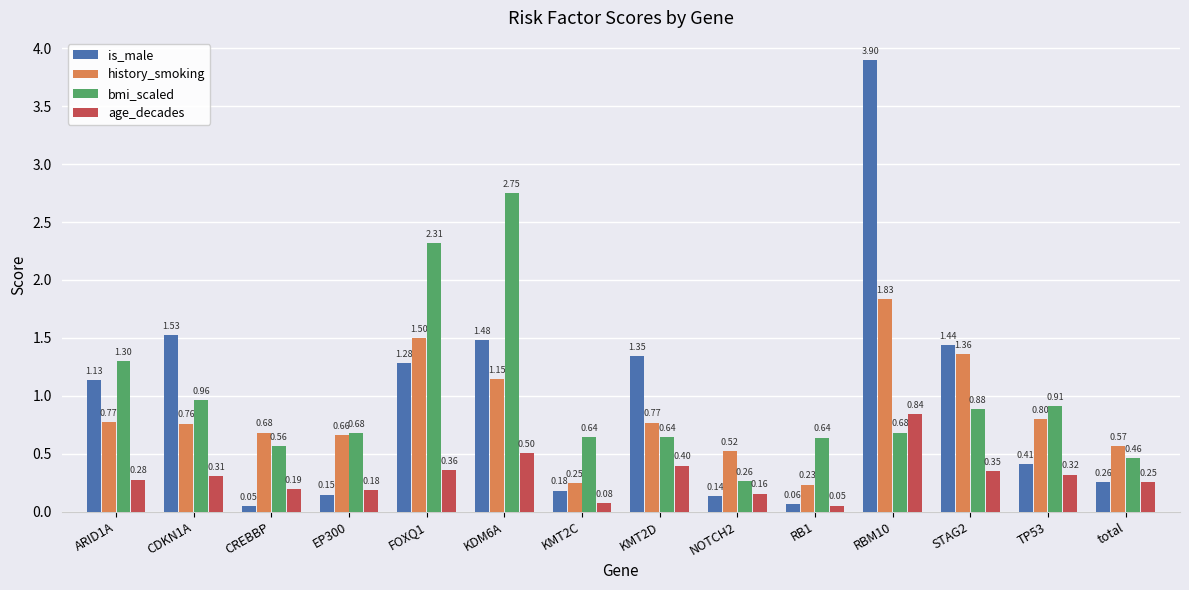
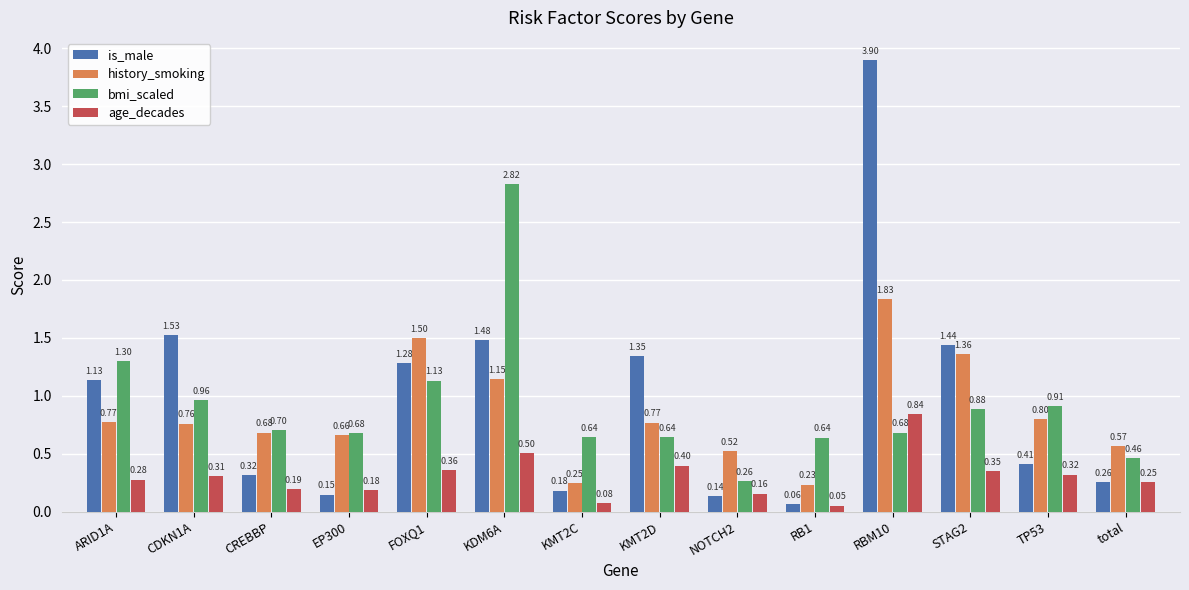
is_male, CREBBP: 0.05 -> 0.32
bmi_scaled, CREBBP: 0.56 -> 0.70
bmi_scaled, FOXQ1: 2.31 -> 1.13
bmi_scaled, KDM6A: 2.75 -> 2.82
